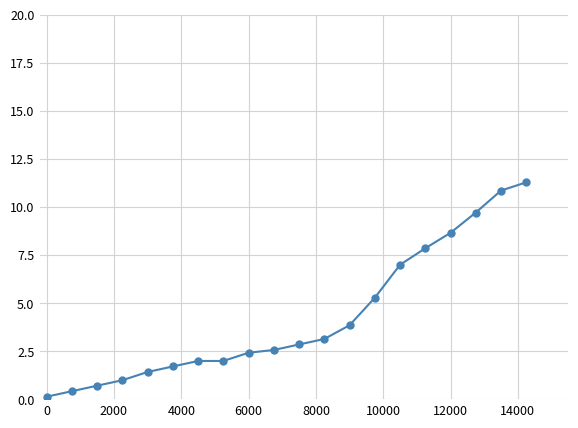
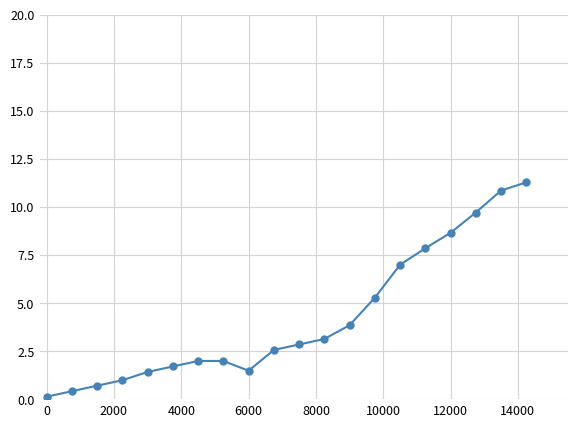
6000: 2.4 -> 1.5
